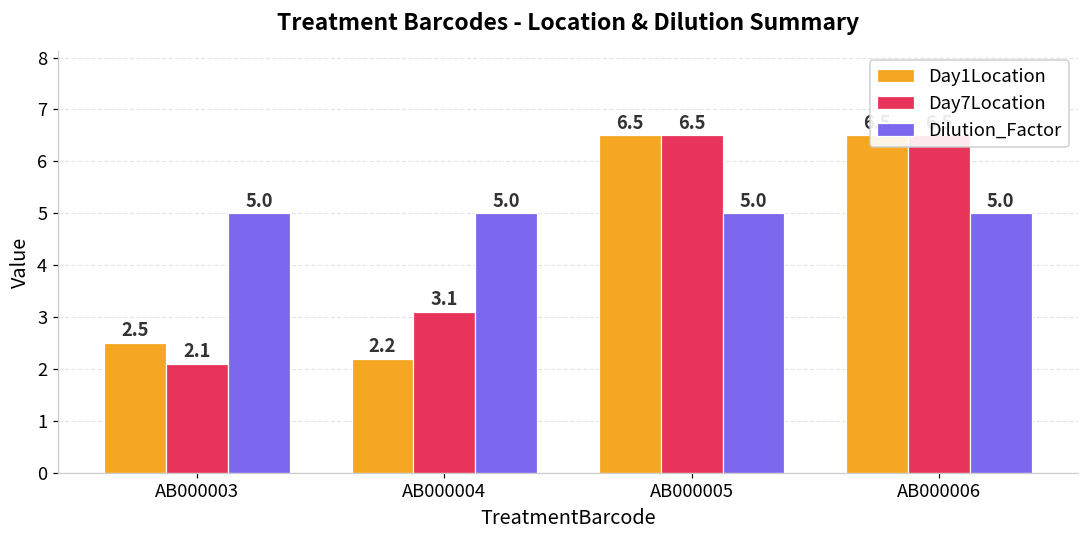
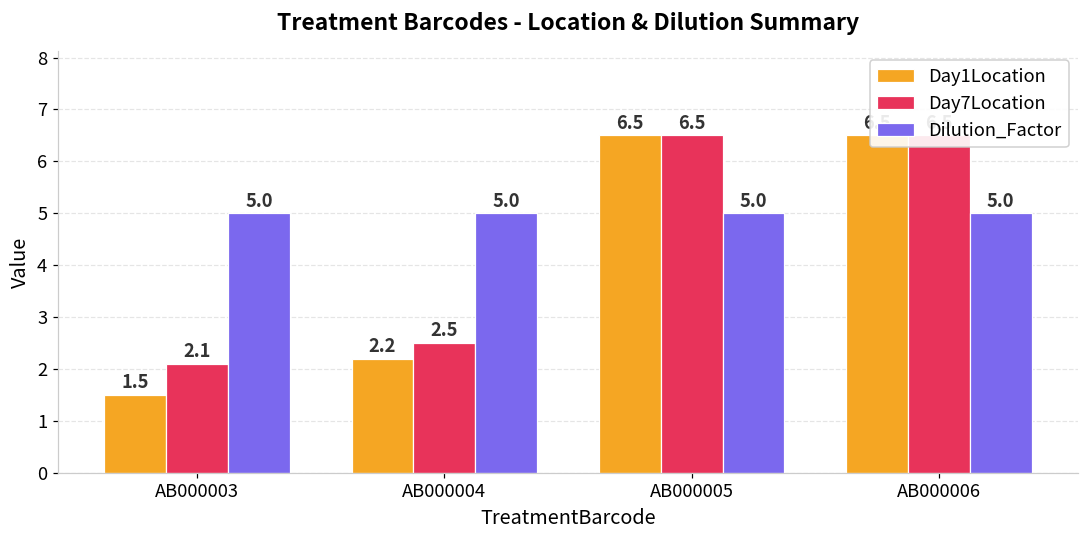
Day1Location, AB000003: 2.5 -> 1.5
Day7Location, AB000004: 3.1 -> 2.5
